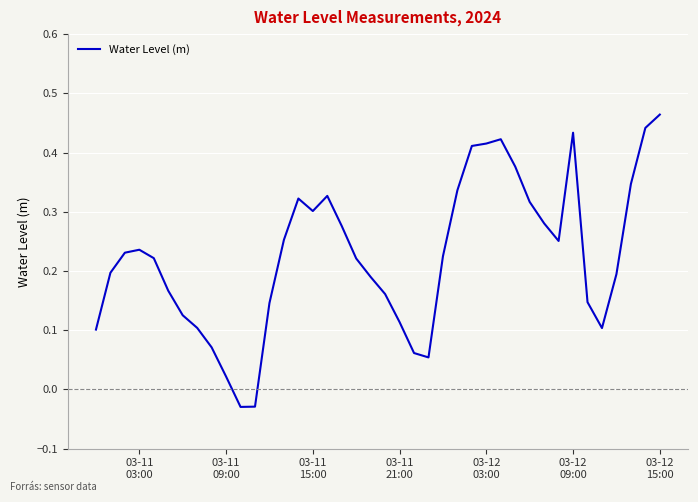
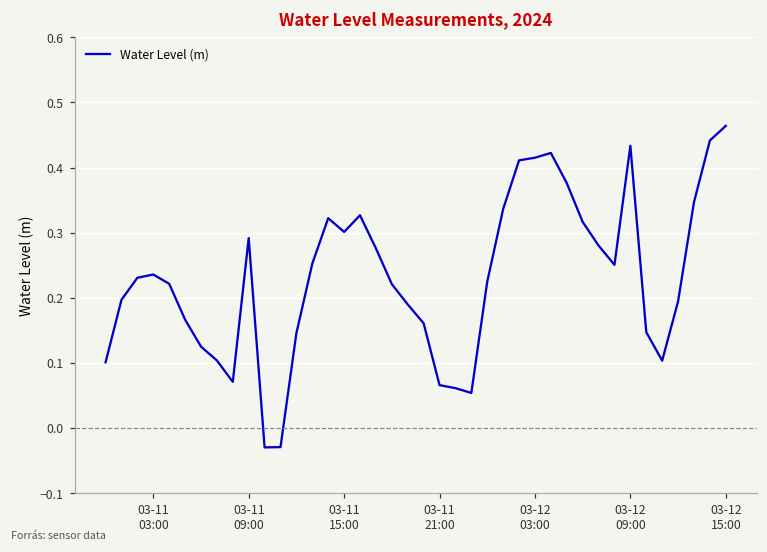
03-11 09:00: 0.02 -> 0.29
03-11 21:00: 0.11 -> 0.07
